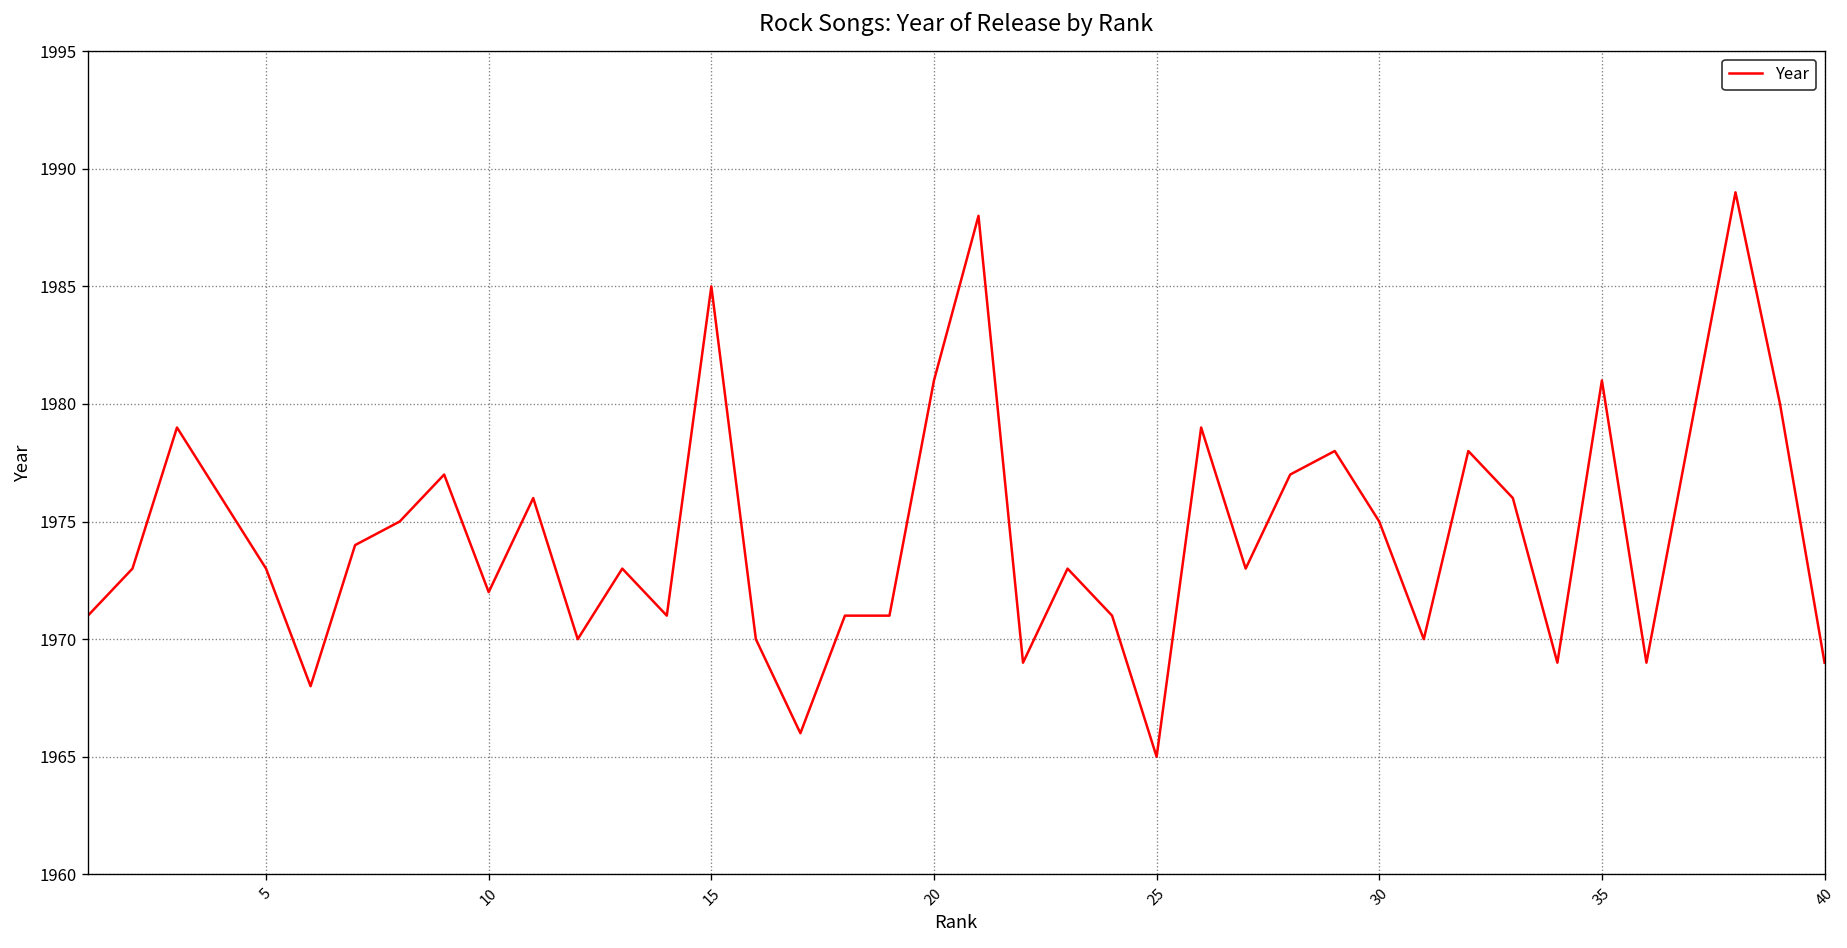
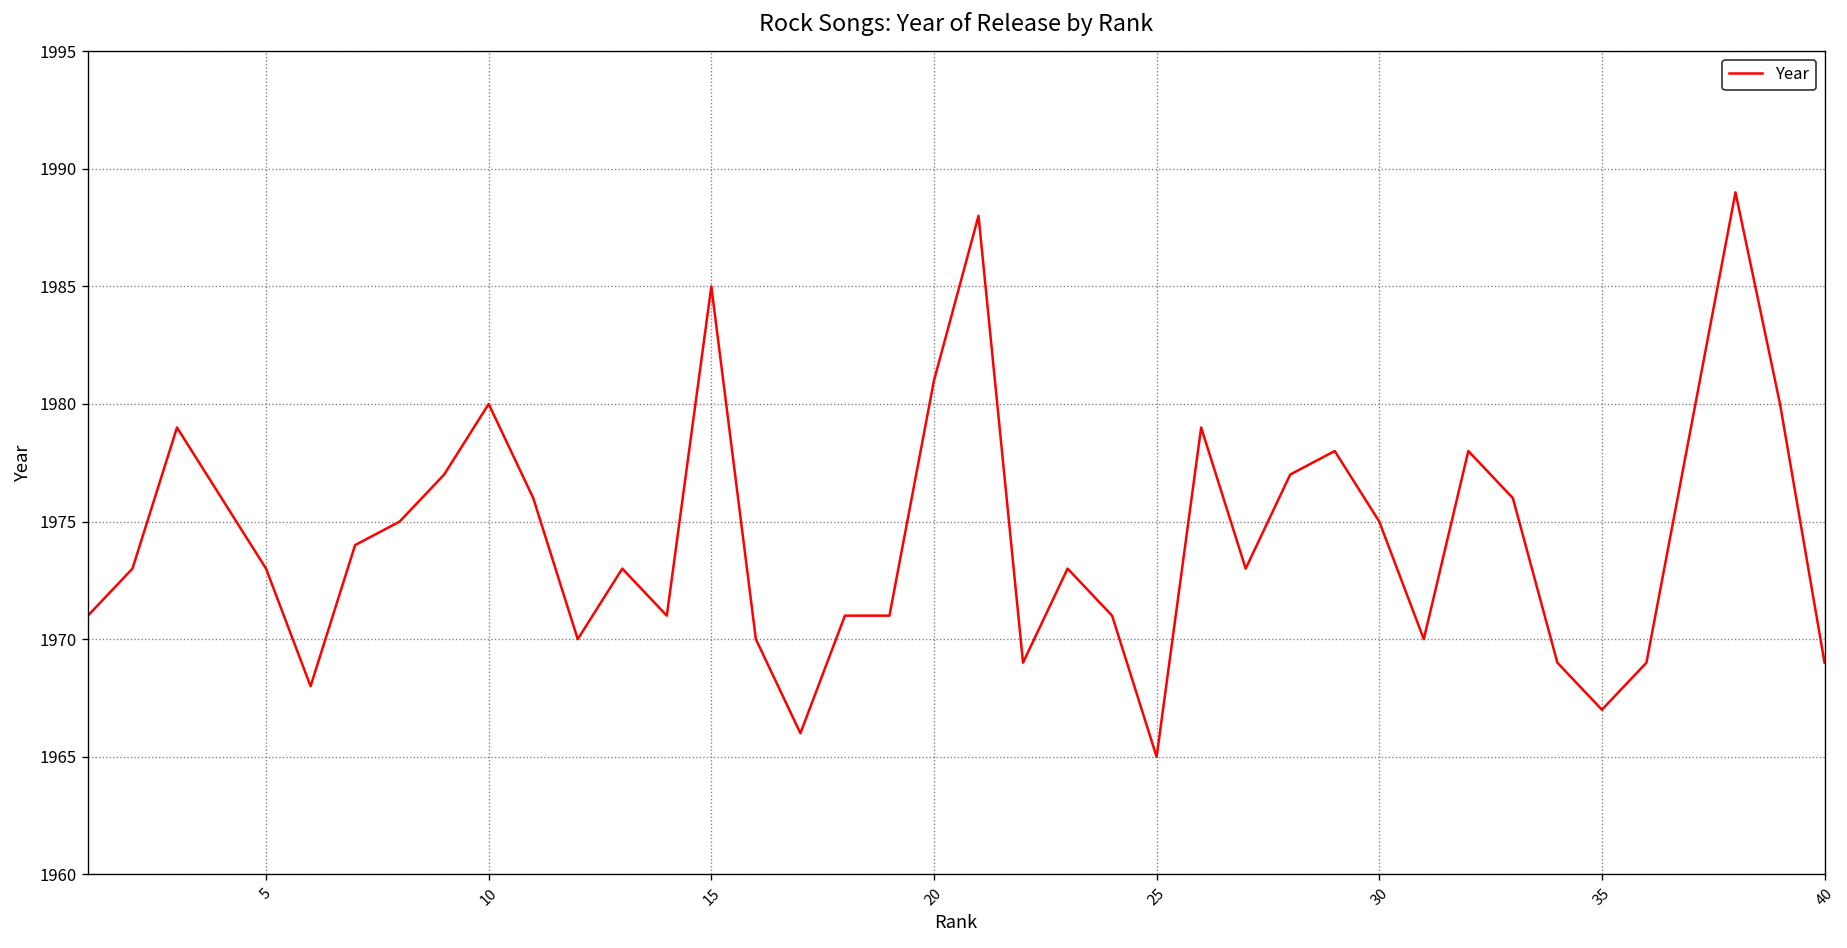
10: 1972 -> 1980
35: 1981 -> 1967
